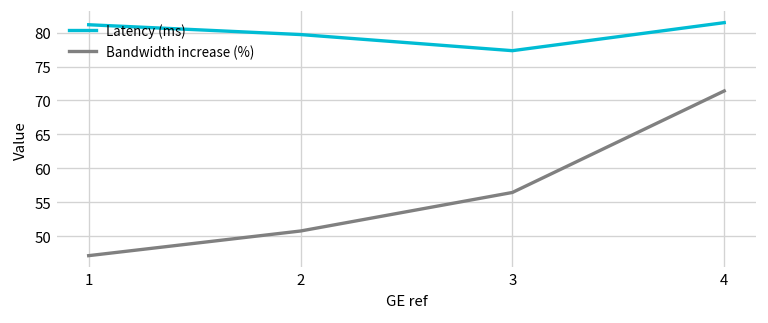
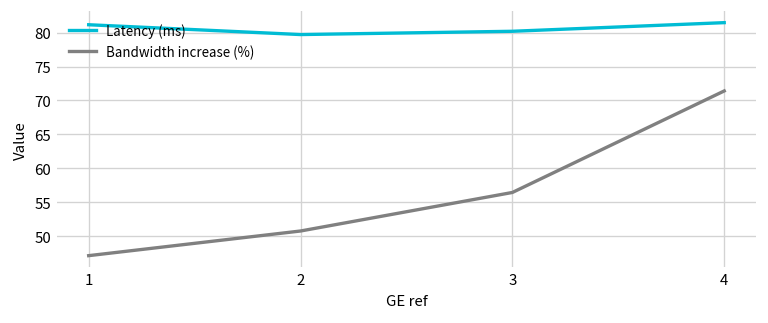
Latency (ms), 3: 77 -> 80
